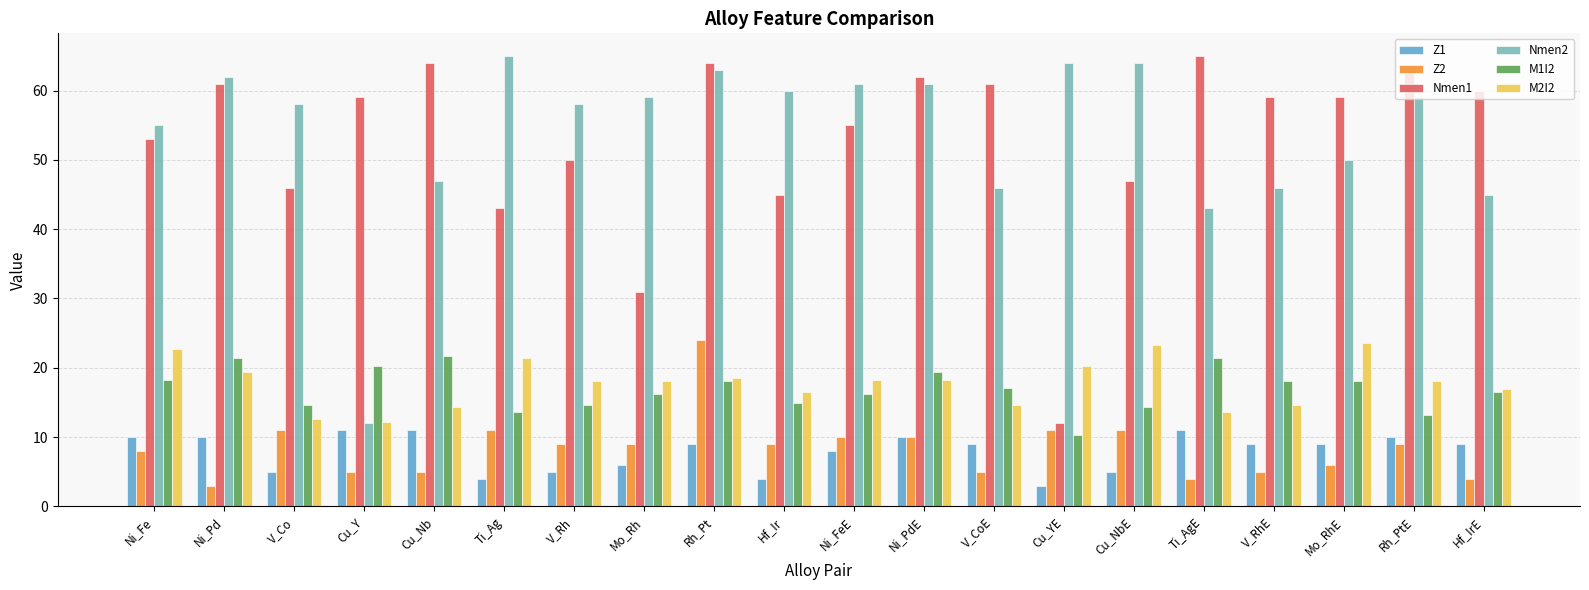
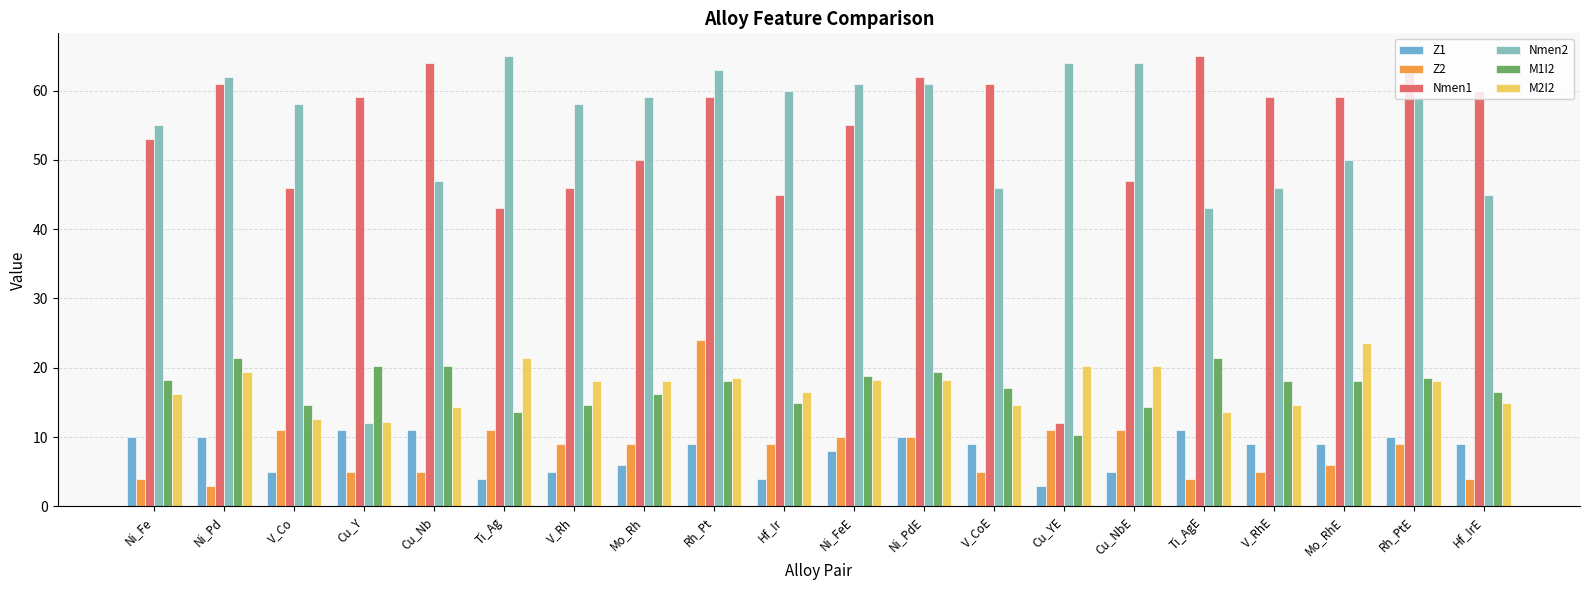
Z2, Ni_Fe: 8 -> 4
M2I2, Ni_Fe: 23 -> 16
M1I2, Cu_Nb: 22 -> 20
Nmen1, V_Rh: 50 -> 46
Nmen1, Mo_Rh: 31 -> 50
Nmen1, Rh_Pt: 64 -> 59
M1I2, Ni_FeE: 16 -> 19
M2I2, Cu_NbE: 23 -> 20
M1I2, Rh_PtE: 13 -> 19
M2I2, Hf_IrE: 17 -> 15
